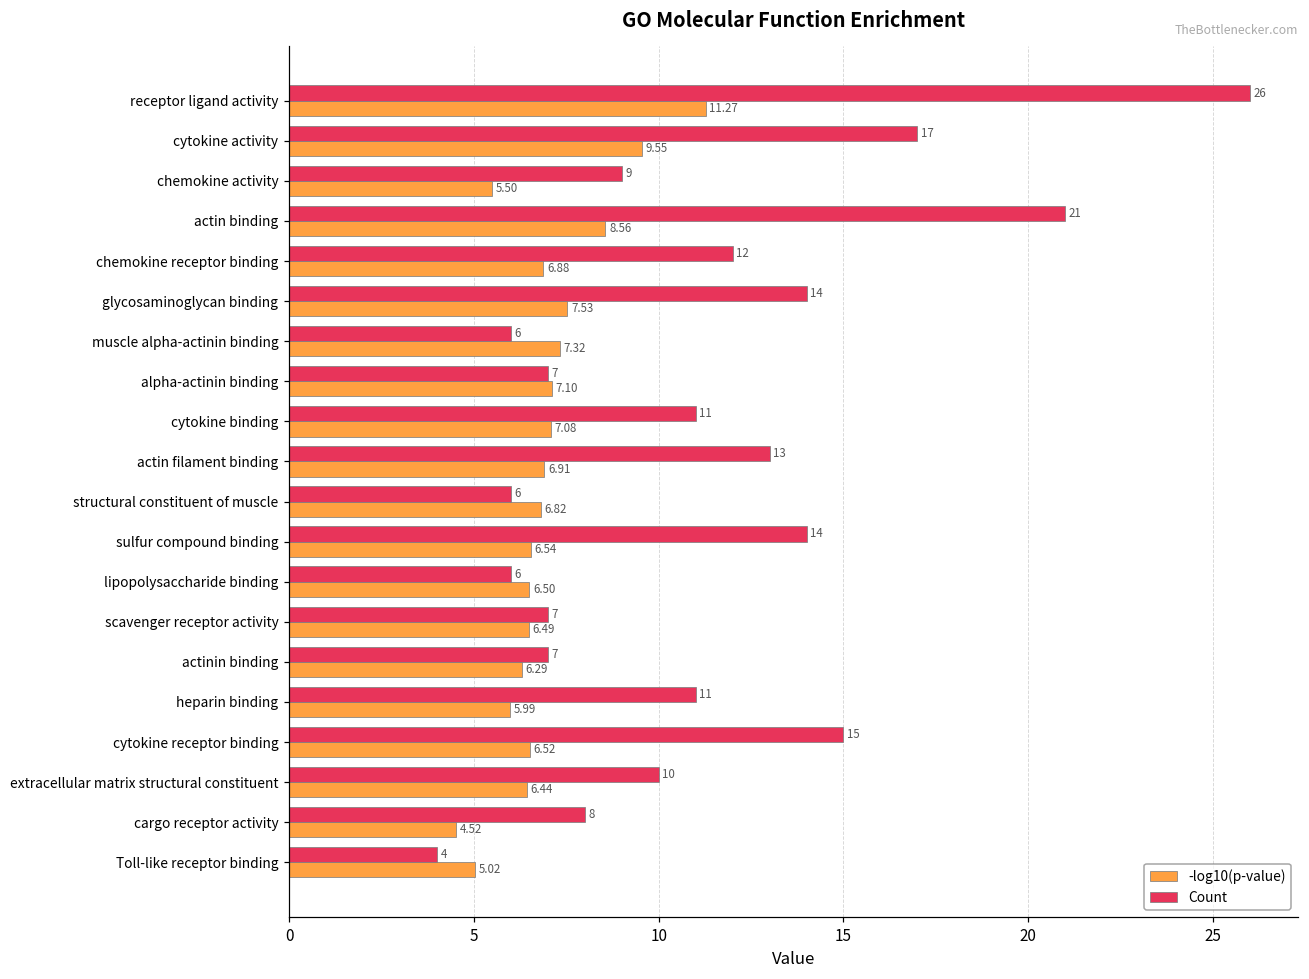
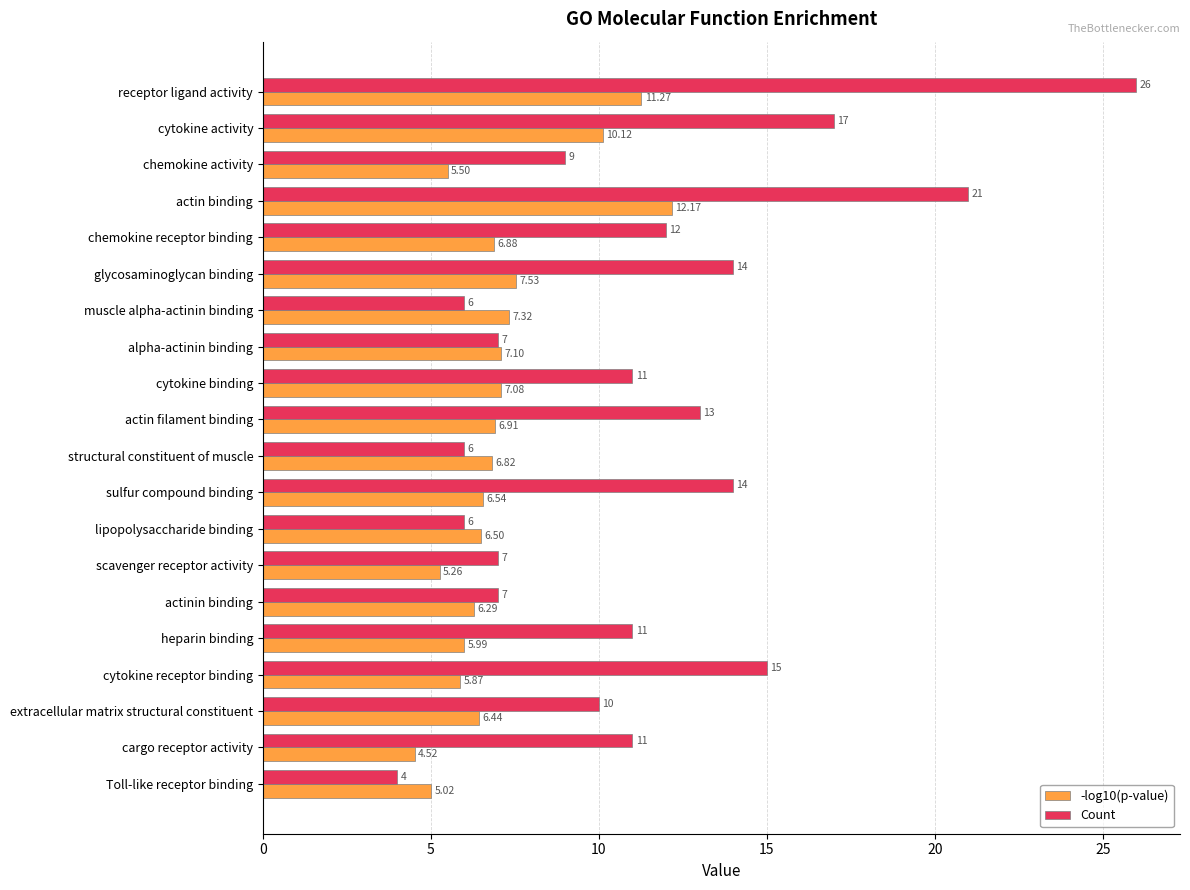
-log10(p-value), cytokine activity: 9.55 -> 10.12
-log10(p-value), actin binding: 8.56 -> 12.17
-log10(p-value), scavenger receptor activity: 6.49 -> 5.26
-log10(p-value), cytokine receptor binding: 6.52 -> 5.87
Count, cargo receptor activity: 8 -> 11
